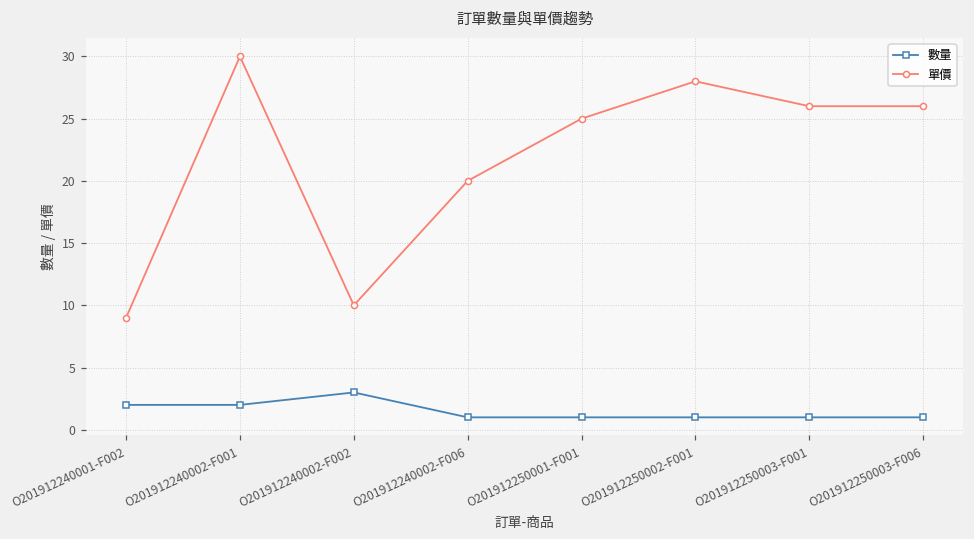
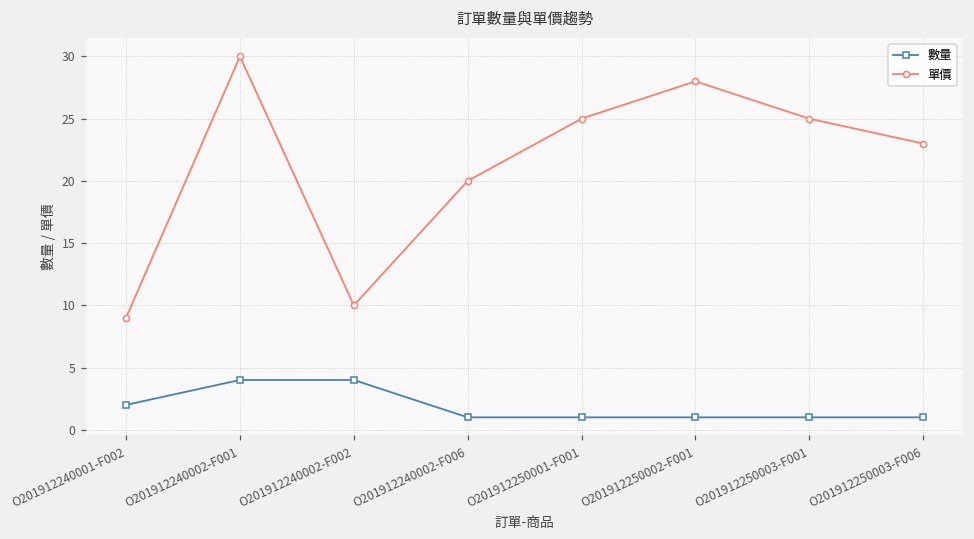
數量, O201912240002-F001: 2 -> 4
數量, O201912240002-F002: 3 -> 4
單價, O201912250003-F001: 26 -> 25
單價, O201912250003-F006: 26 -> 23
